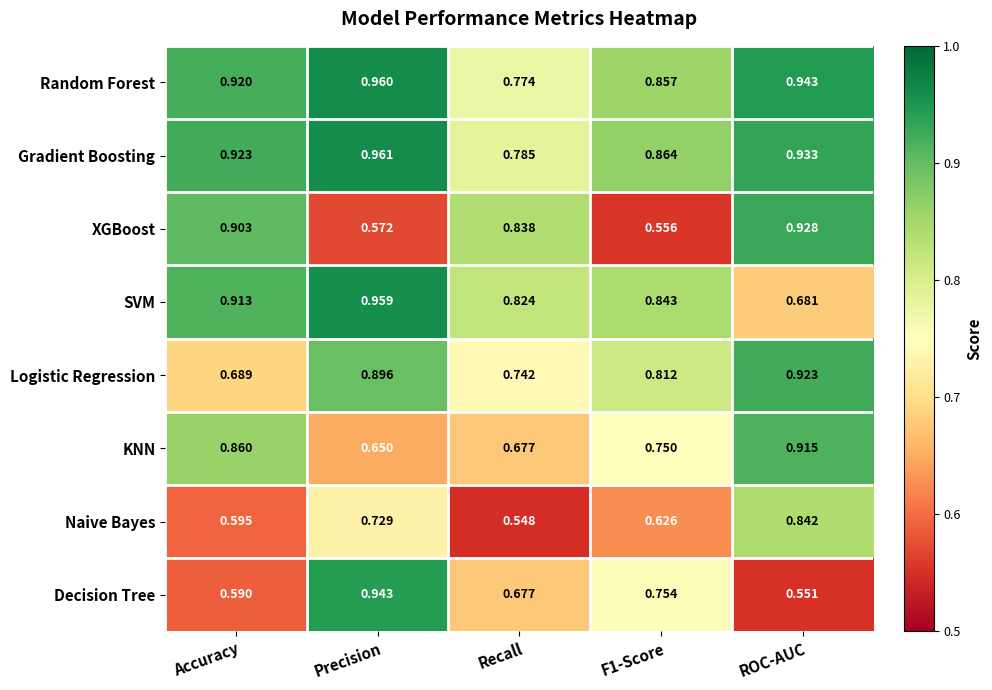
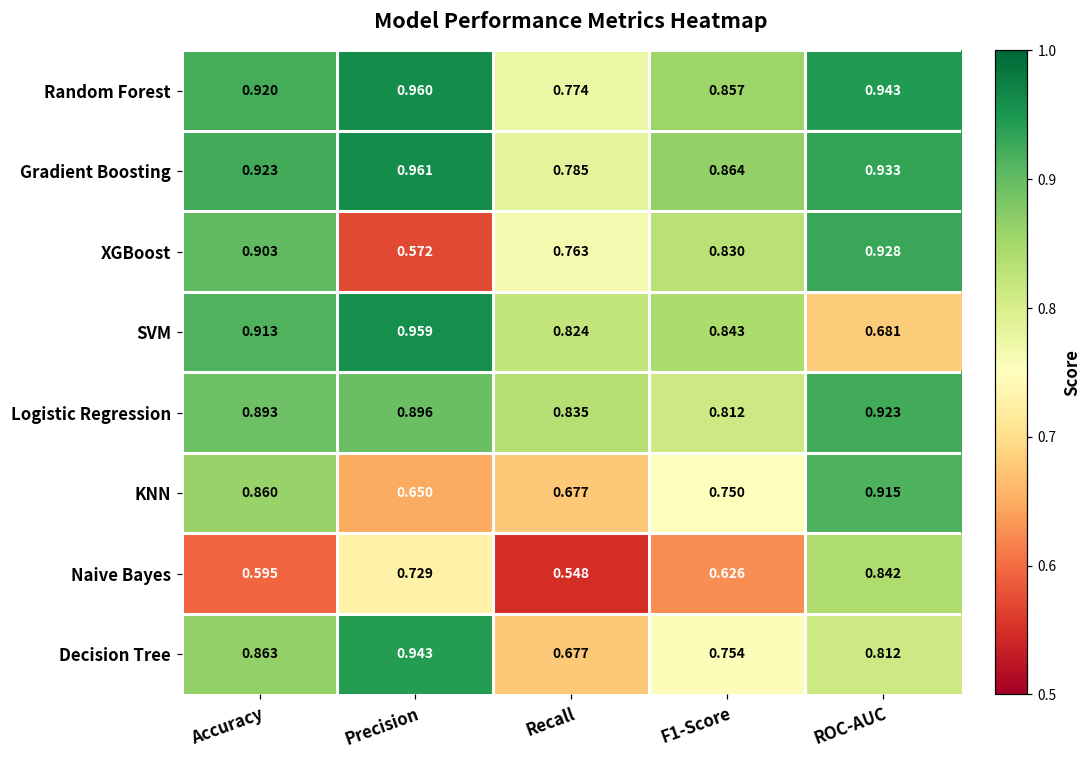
XGBoost, Recall: 0.838 -> 0.763
XGBoost, F1-Score: 0.556 -> 0.830
Logistic Regression, Accuracy: 0.689 -> 0.893
Logistic Regression, Recall: 0.742 -> 0.835
Decision Tree, Accuracy: 0.590 -> 0.863
Decision Tree, ROC-AUC: 0.551 -> 0.812
